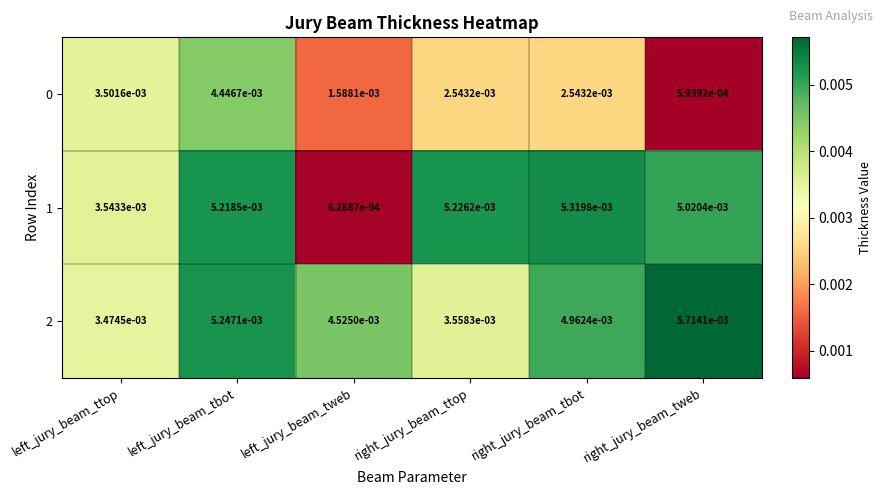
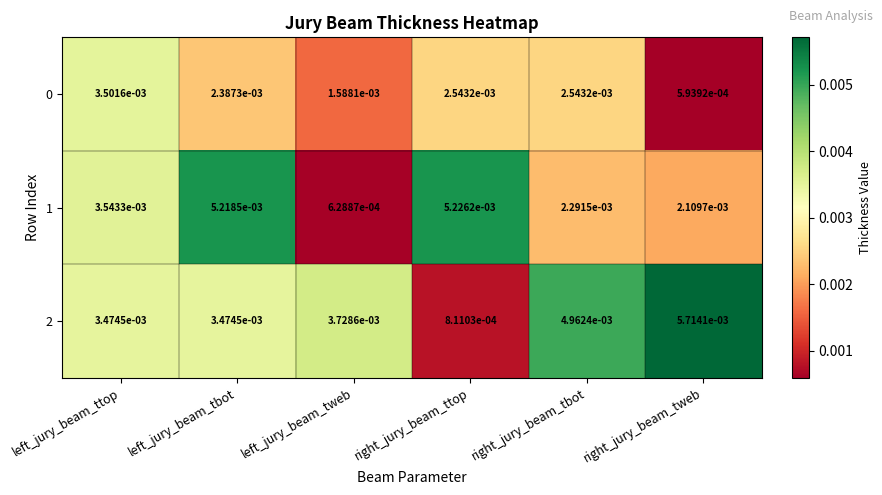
0, left_jury_beam_tbot: 4.4467e-03 -> 2.3873e-03
1, right_jury_beam_tbot: 5.3198e-03 -> 2.2915e-03
1, right_jury_beam_tweb: 5.0204e-03 -> 2.1097e-03
2, left_jury_beam_tbot: 5.2471e-03 -> 3.4745e-03
2, left_jury_beam_tweb: 4.5250e-03 -> 3.7286e-03
2, right_jury_beam_ttop: 3.5583e-03 -> 8.1103e-04
